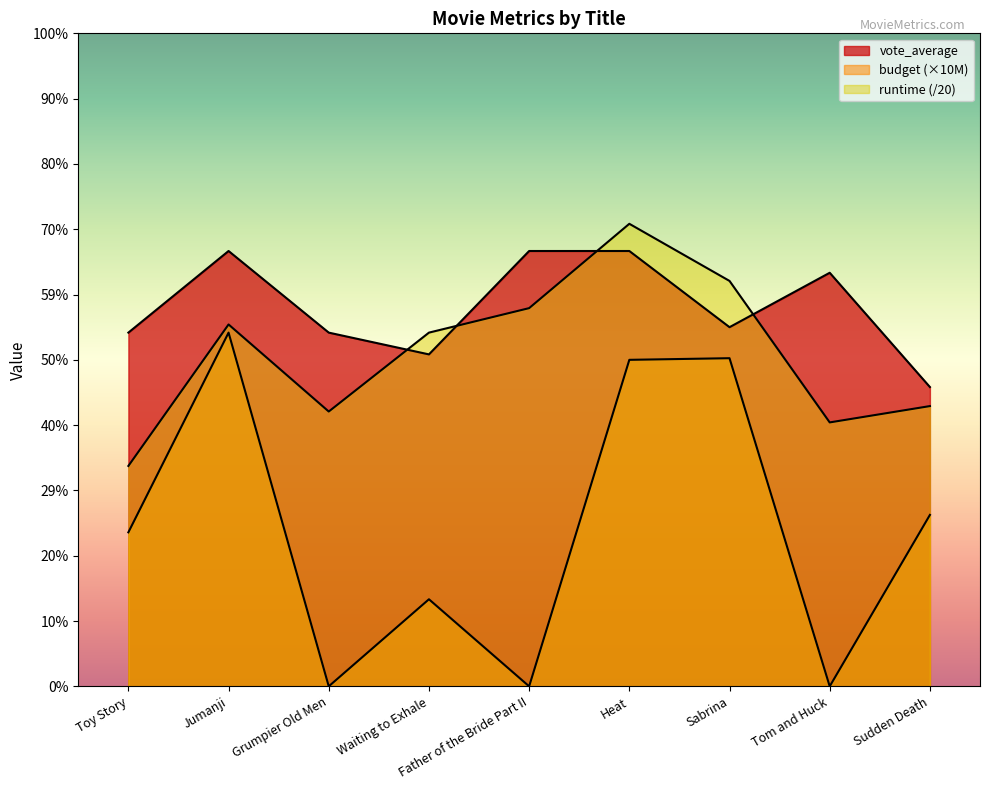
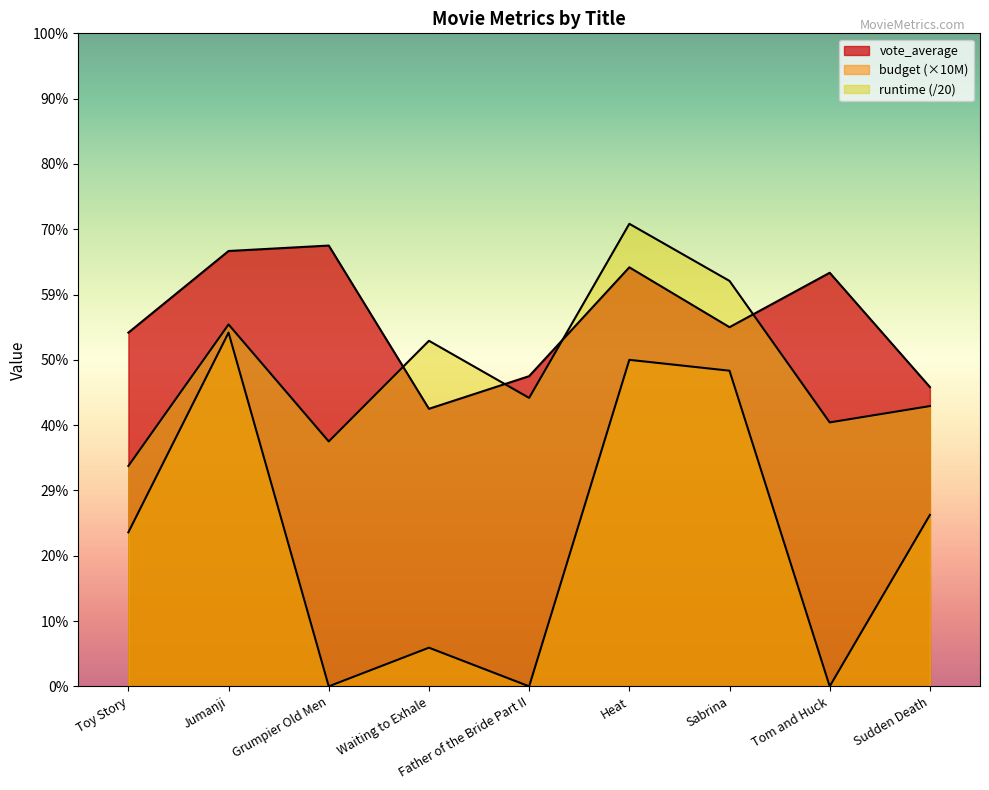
vote_average, Grumpier Old Men: 54% -> 68%
runtime (/20), Grumpier Old Men: 42% -> 38%
vote_average, Waiting to Exhale: 51% -> 43%
budget (×10M), Waiting to Exhale: 13% -> 6%
runtime (/20), Waiting to Exhale: 54% -> 53%
vote_average, Father of the Bride Part II: 67% -> 48%
runtime (/20), Father of the Bride Part II: 58% -> 44%
vote_average, Heat: 67% -> 64%
budget (×10M), Sabrina: 50% -> 48%
